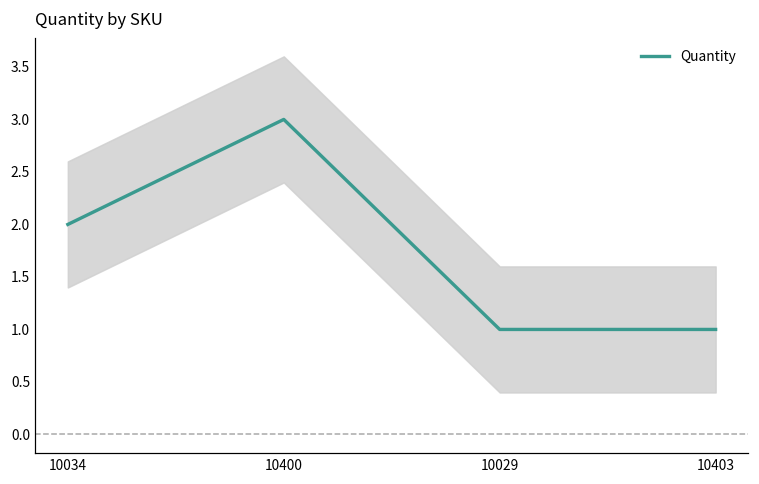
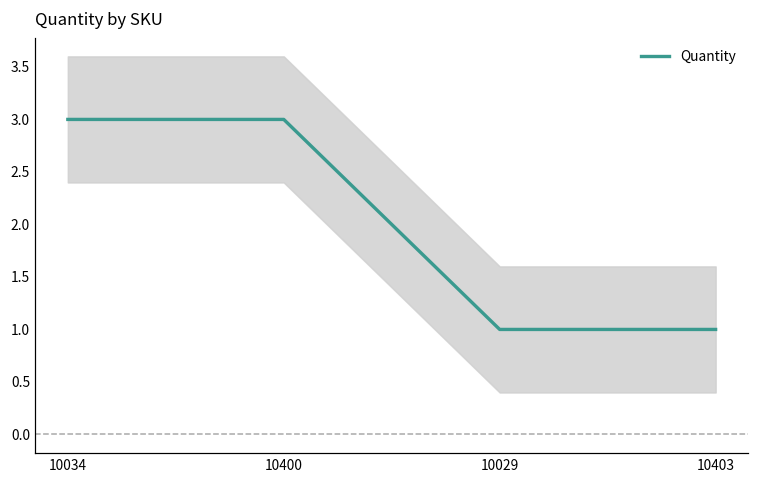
Quantity, 10034: 2 -> 3
